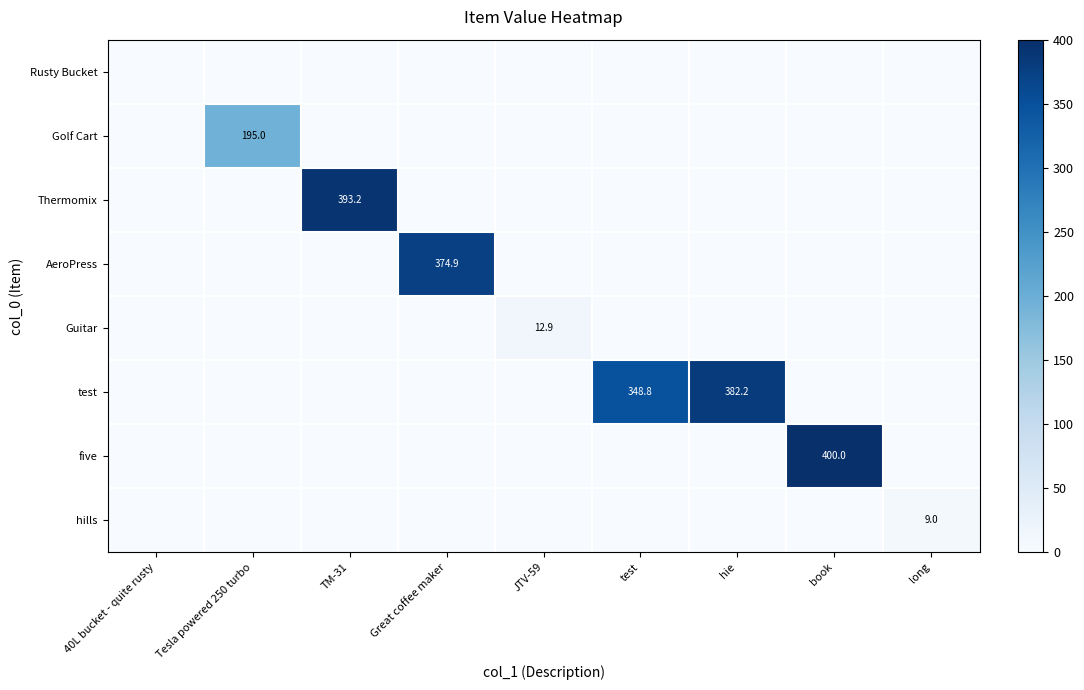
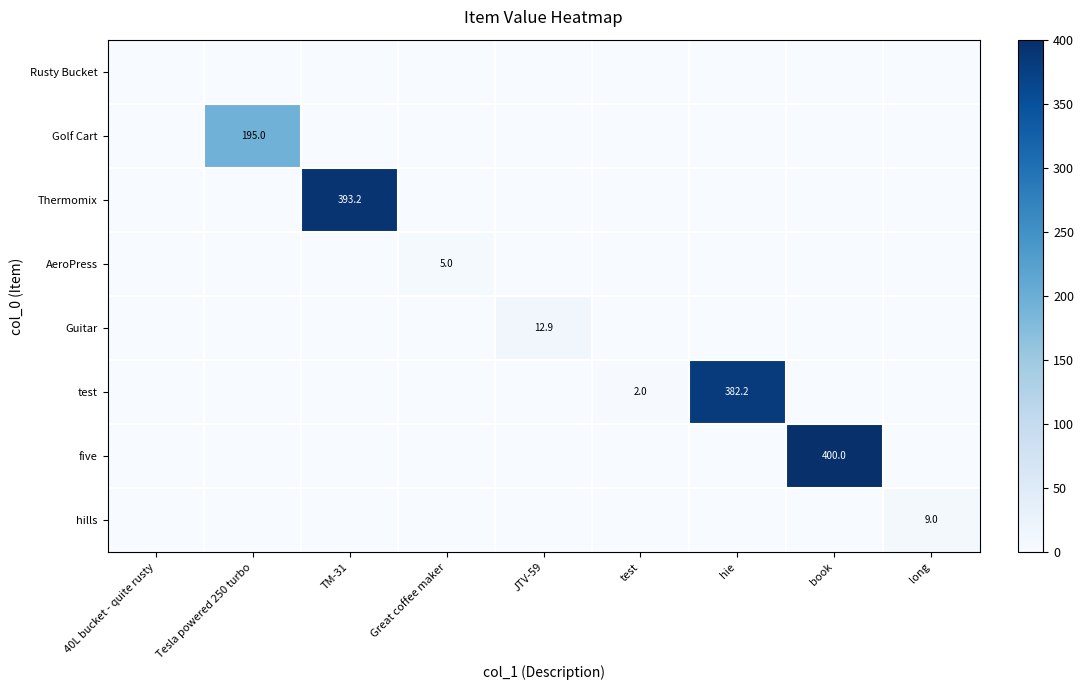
AeroPress, Great coffee maker: 374.9 -> 5.0
test, test: 348.8 -> 2.0
